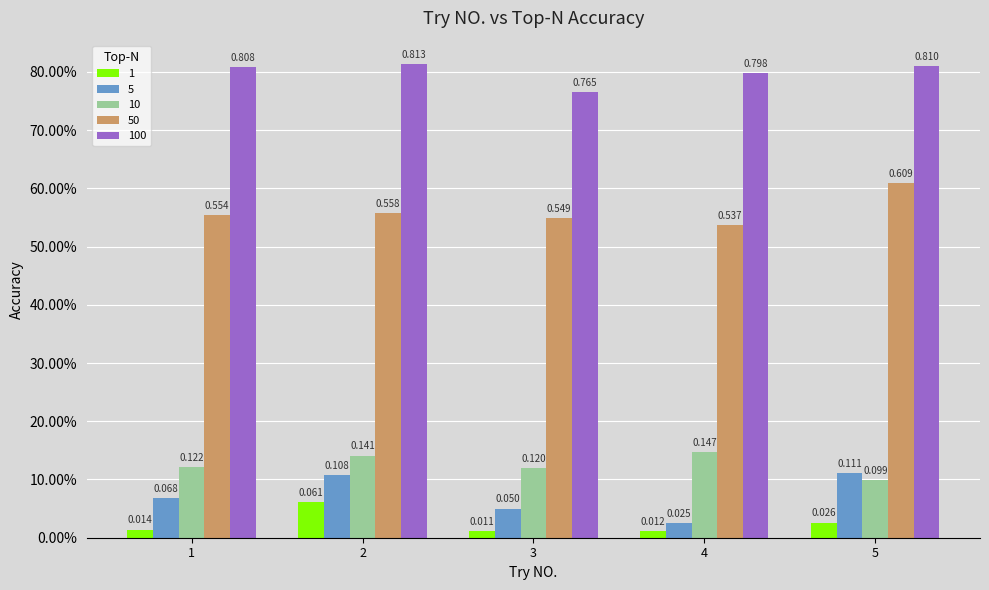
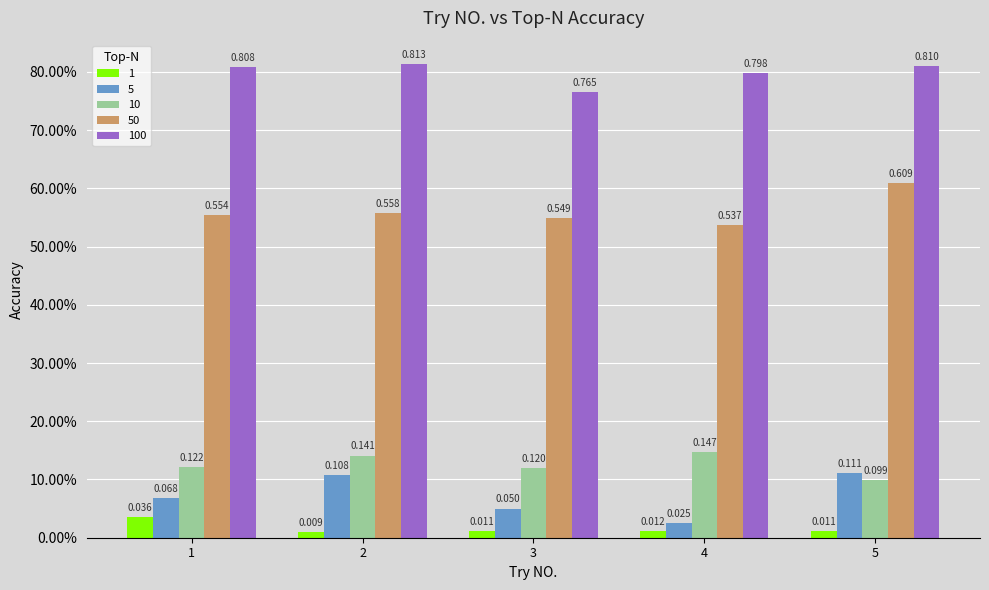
1, 1: 0.014 -> 0.036
1, 2: 0.061 -> 0.009
1, 5: 0.026 -> 0.011
